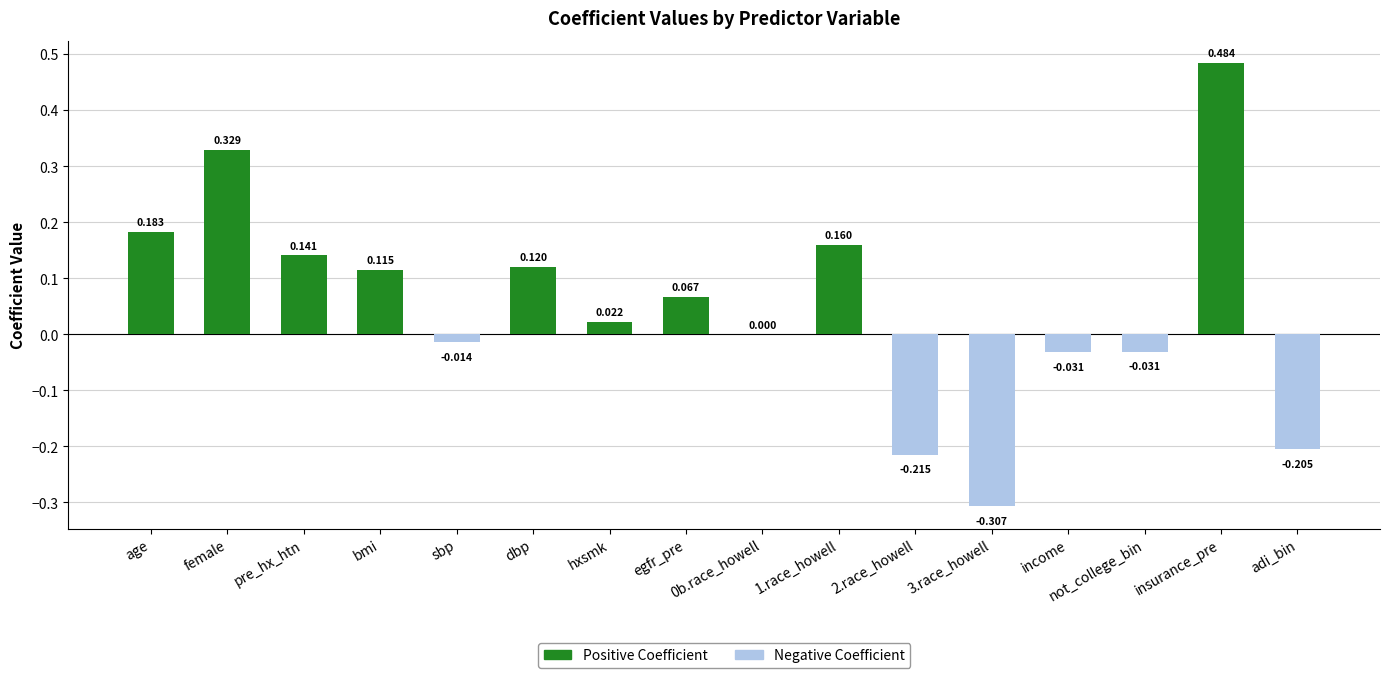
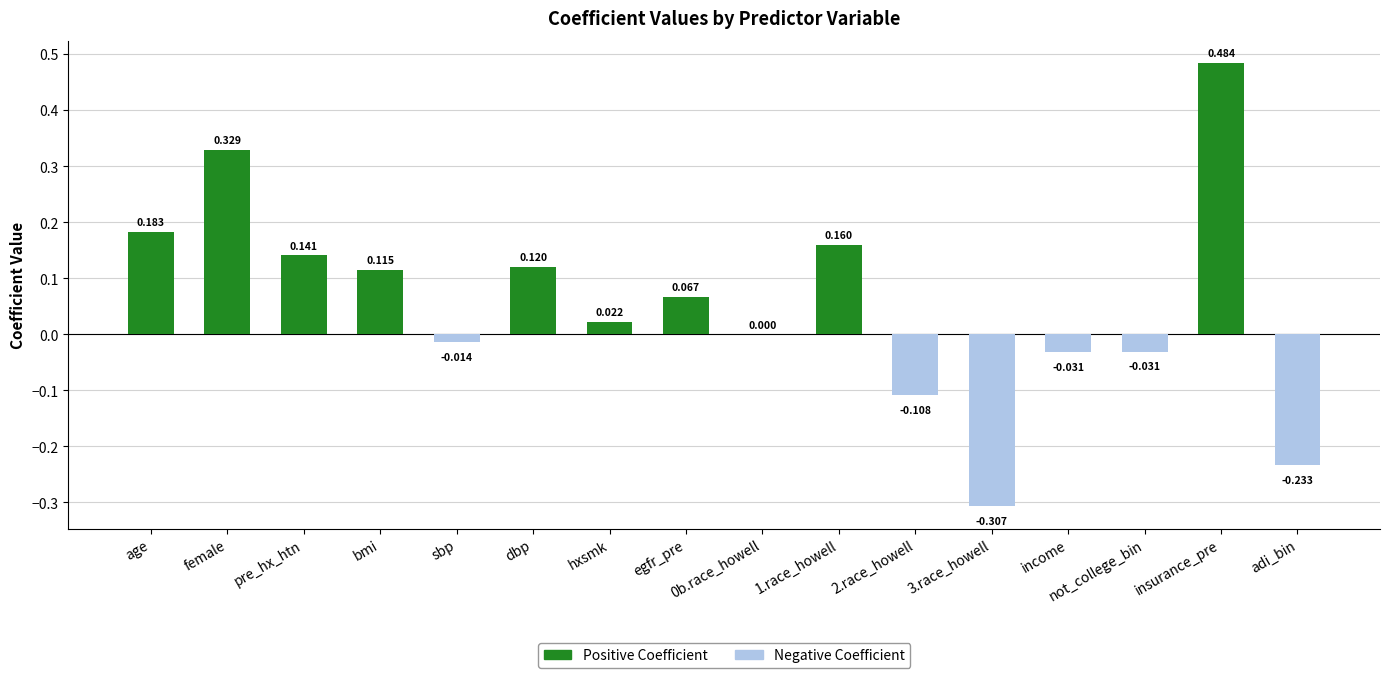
Negative Coefficient, 2.race_howell: -0.215 -> -0.108
Negative Coefficient, adi_bin: -0.205 -> -0.233
